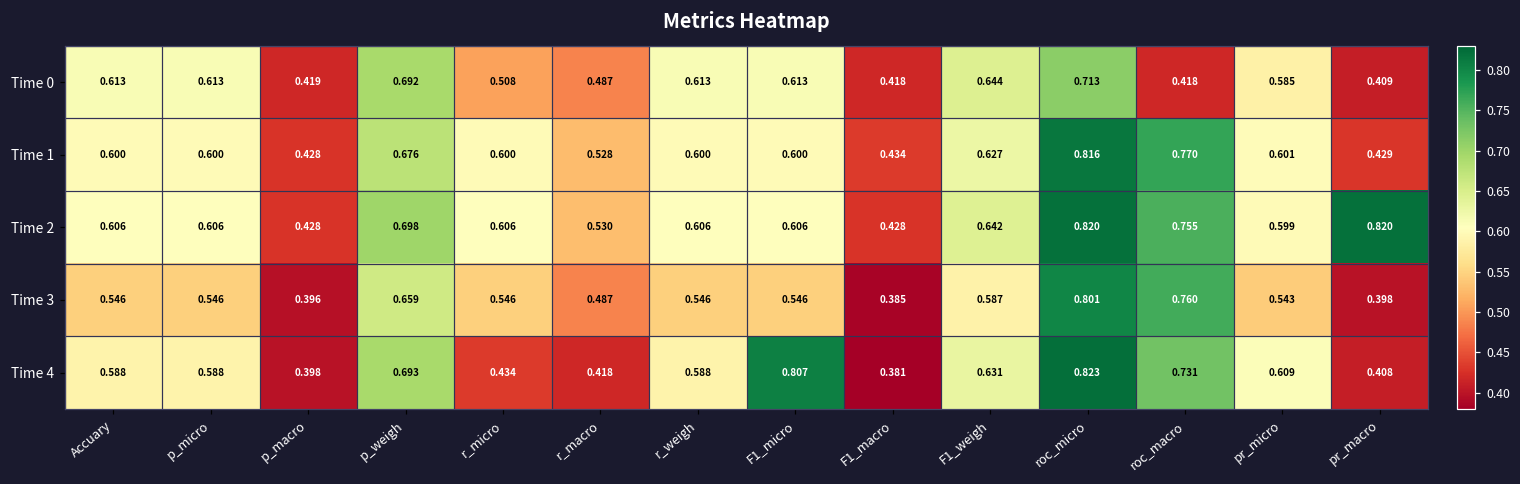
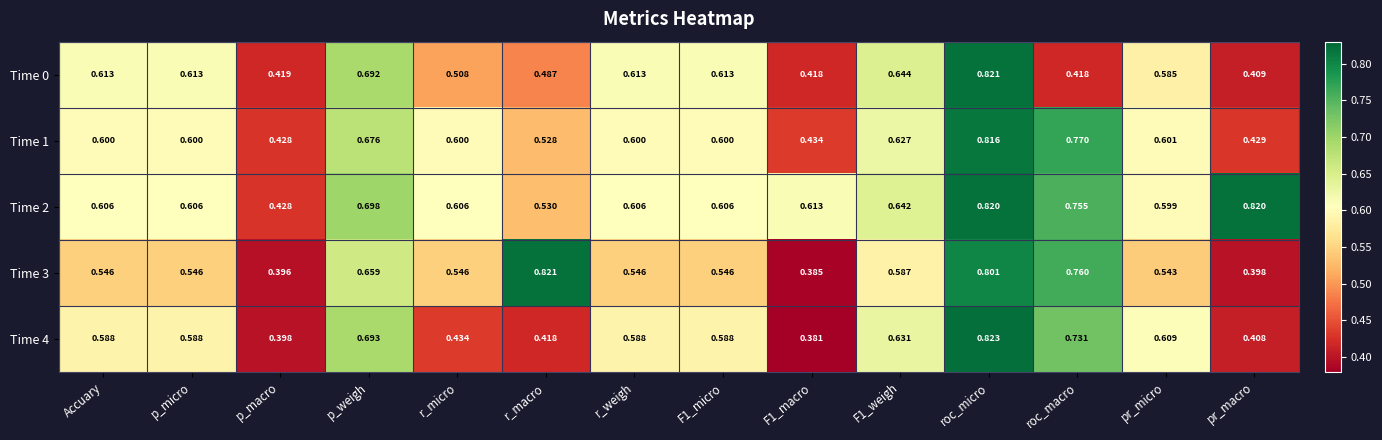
Time 0, roc_micro: 0.713 -> 0.821
Time 2, F1_macro: 0.428 -> 0.613
Time 3, r_macro: 0.487 -> 0.821
Time 4, F1_micro: 0.807 -> 0.588
